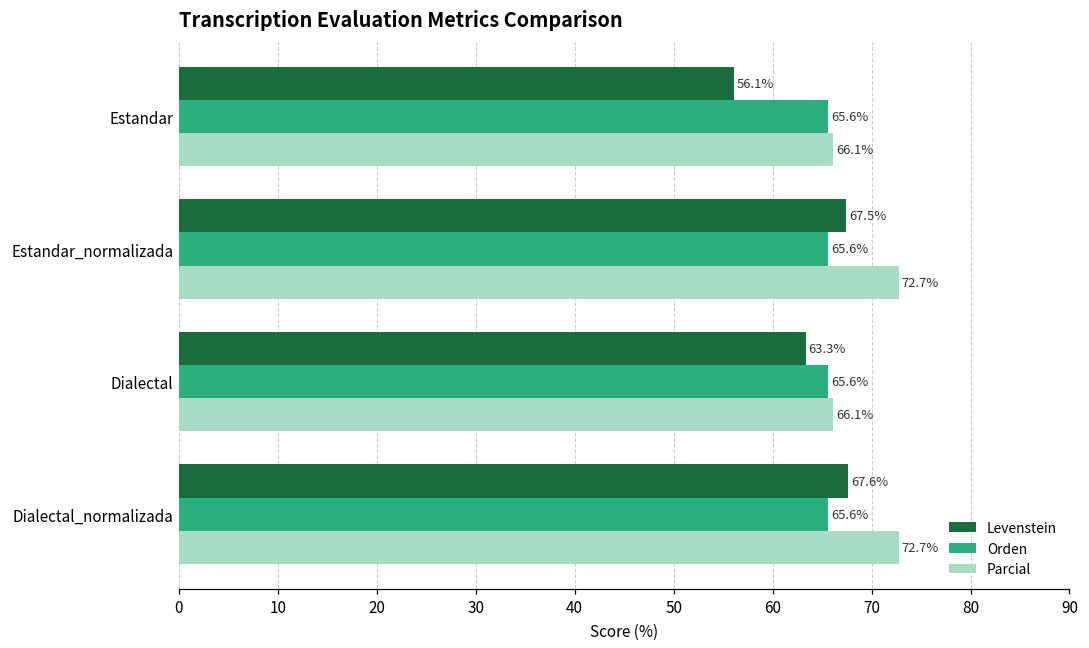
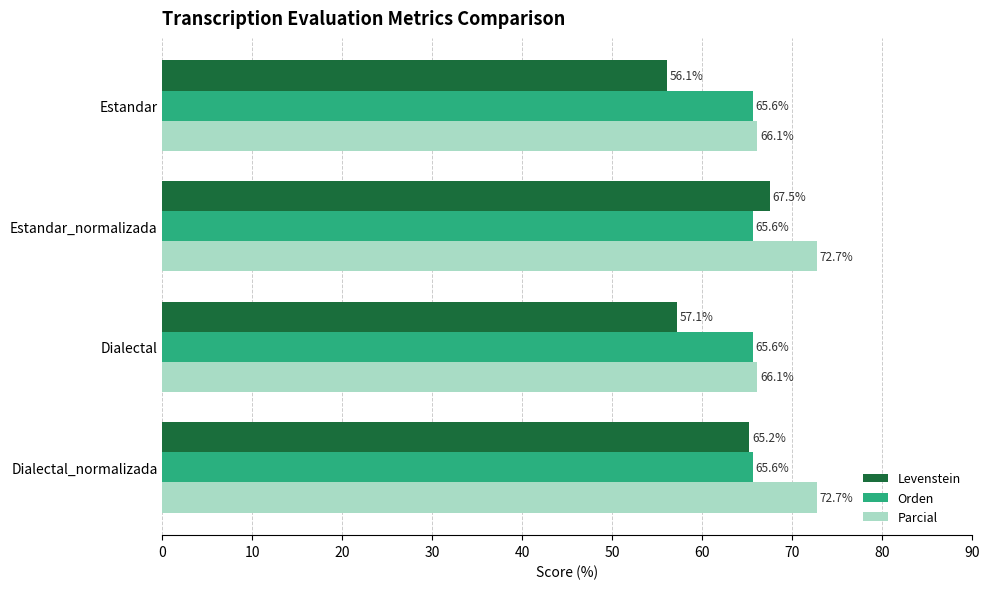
Levenstein, Dialectal: 63.3% -> 57.1%
Levenstein, Dialectal_normalizada: 67.6% -> 65.2%
